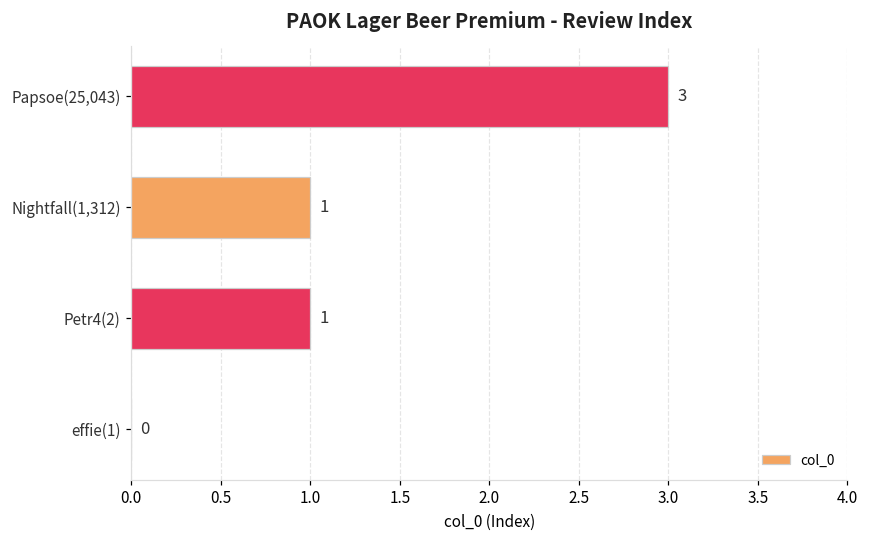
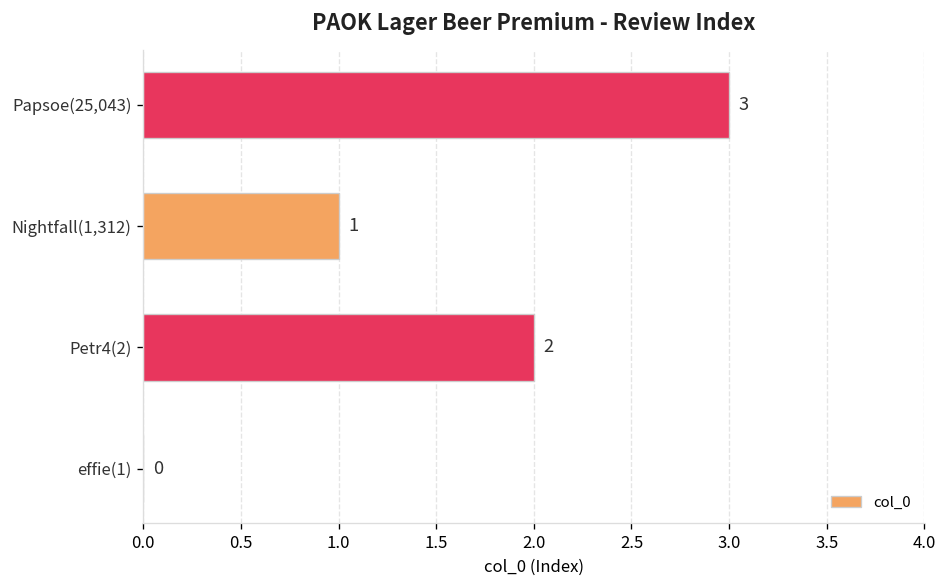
Petr4(2): 1 -> 2
